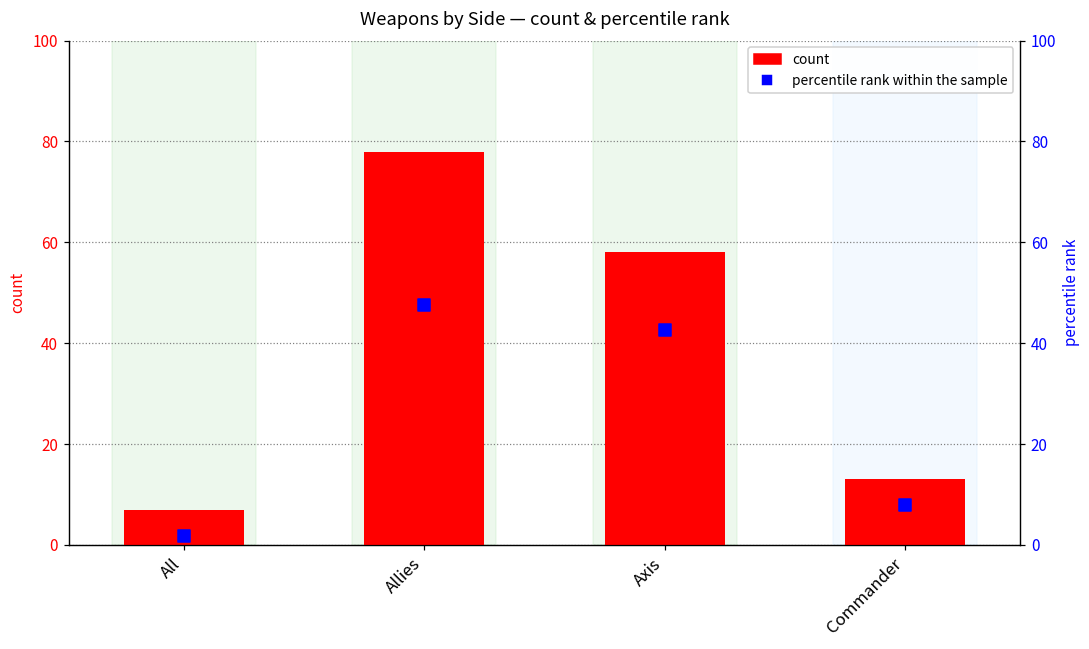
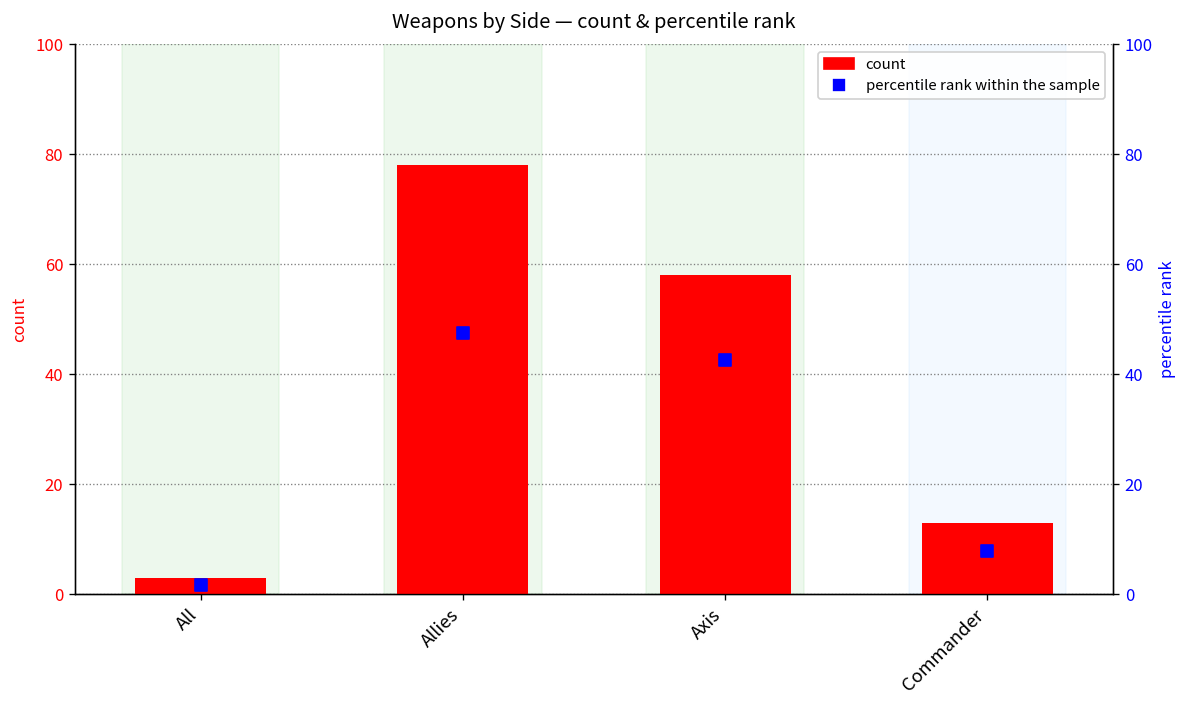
count, All: 7 -> 3
